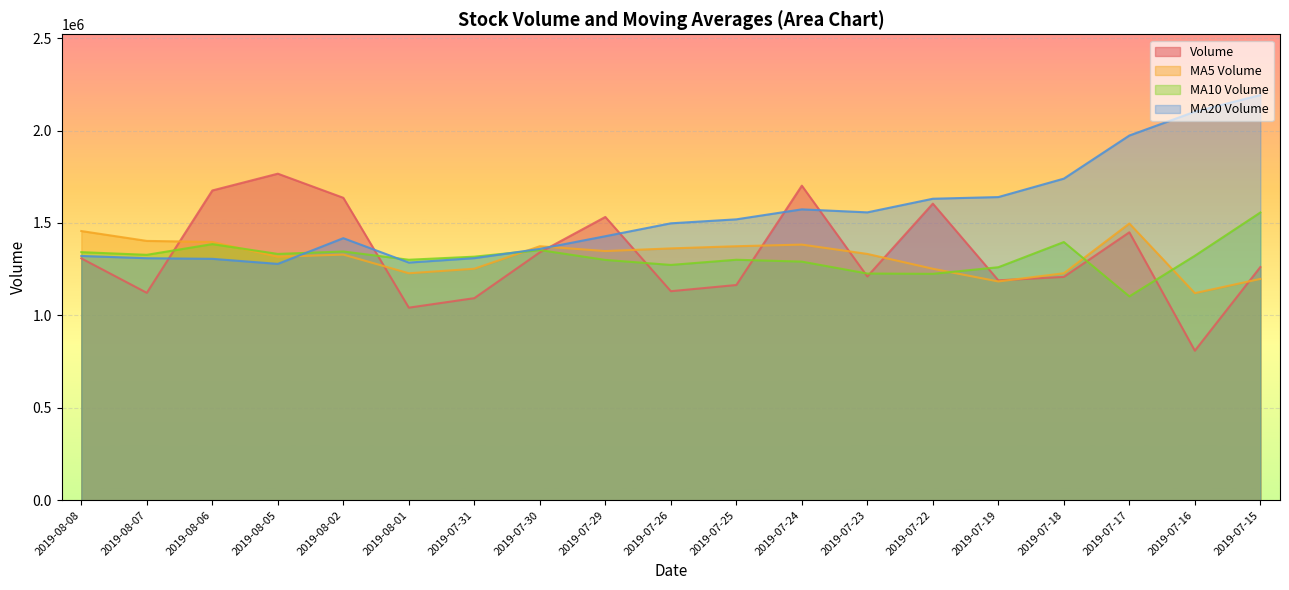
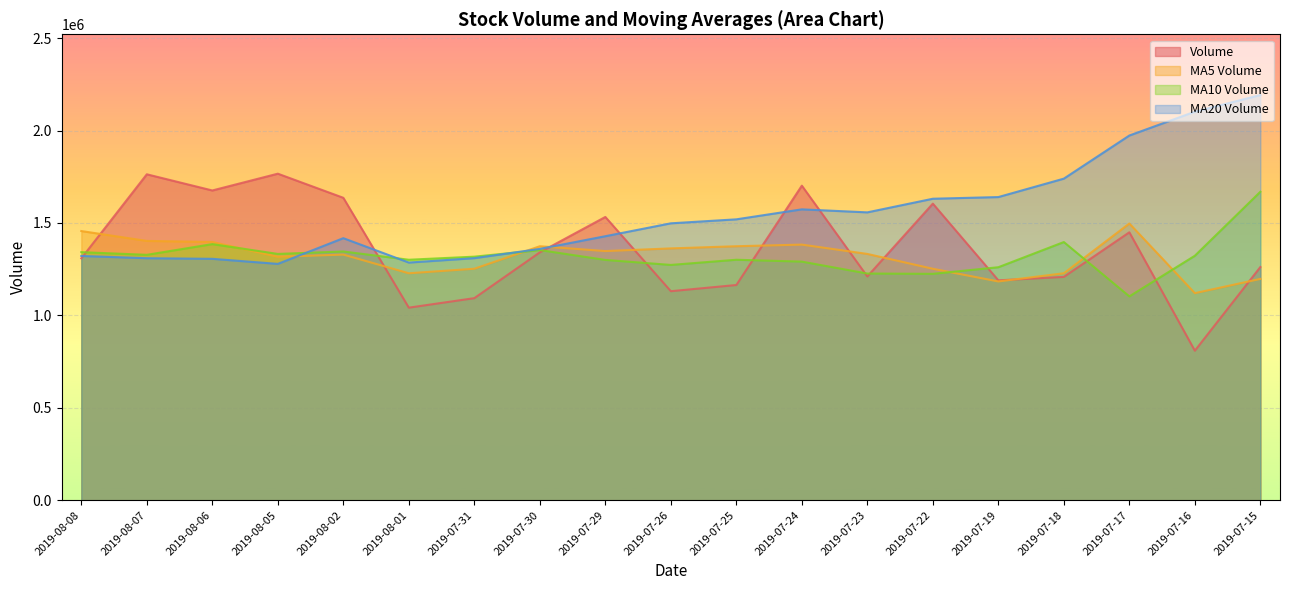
Volume, 2019-08-07: 1120000 -> 1760000
MA10 Volume, 2019-07-15: 1560000 -> 1670000
